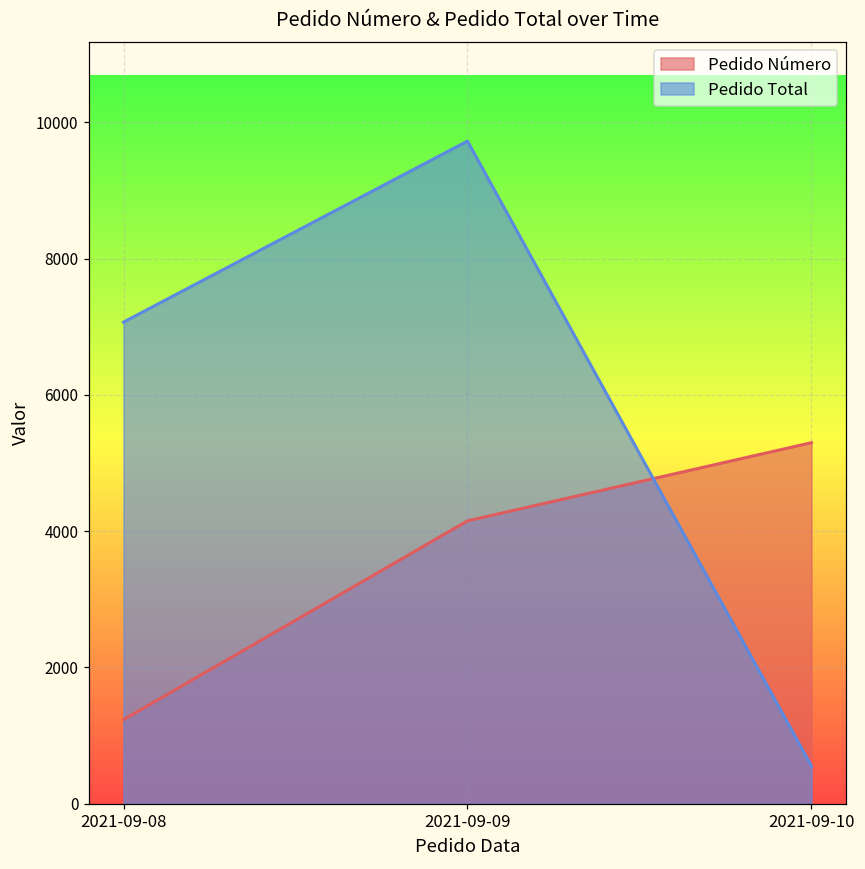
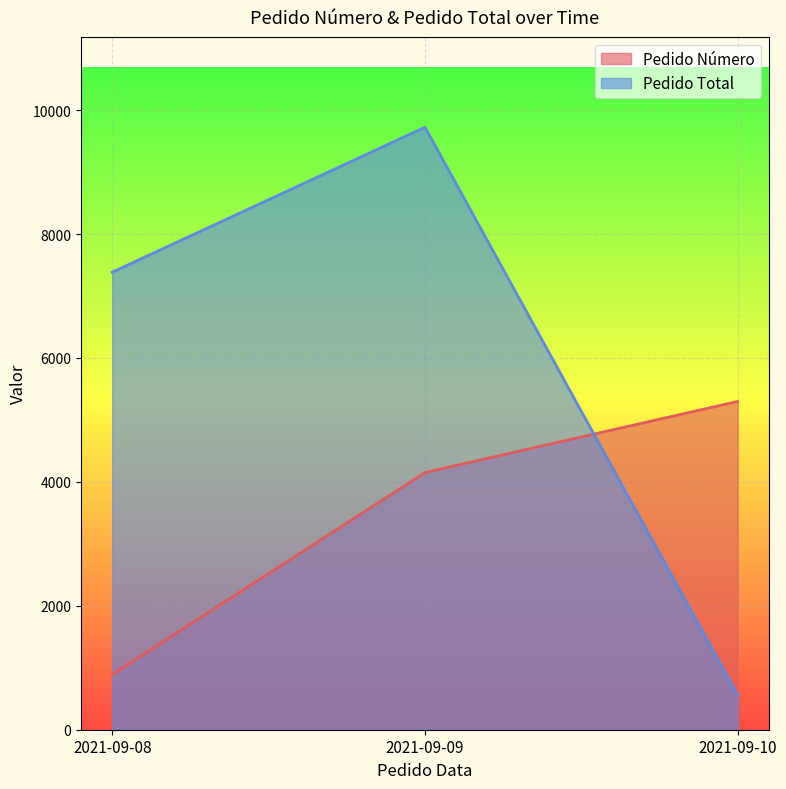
Pedido Número, 2021-09-08: 1200 -> 900
Pedido Total, 2021-09-08: 7100 -> 7400
